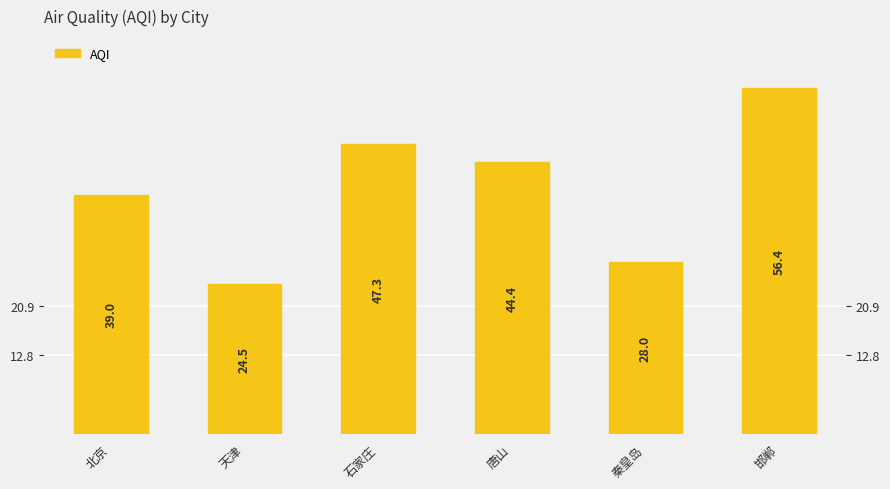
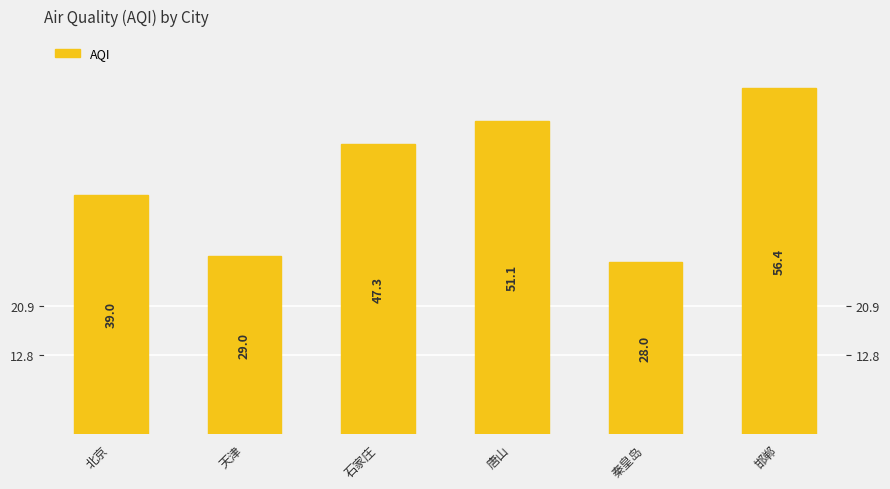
天津: 24.5 -> 29.0
唐山: 44.4 -> 51.1
